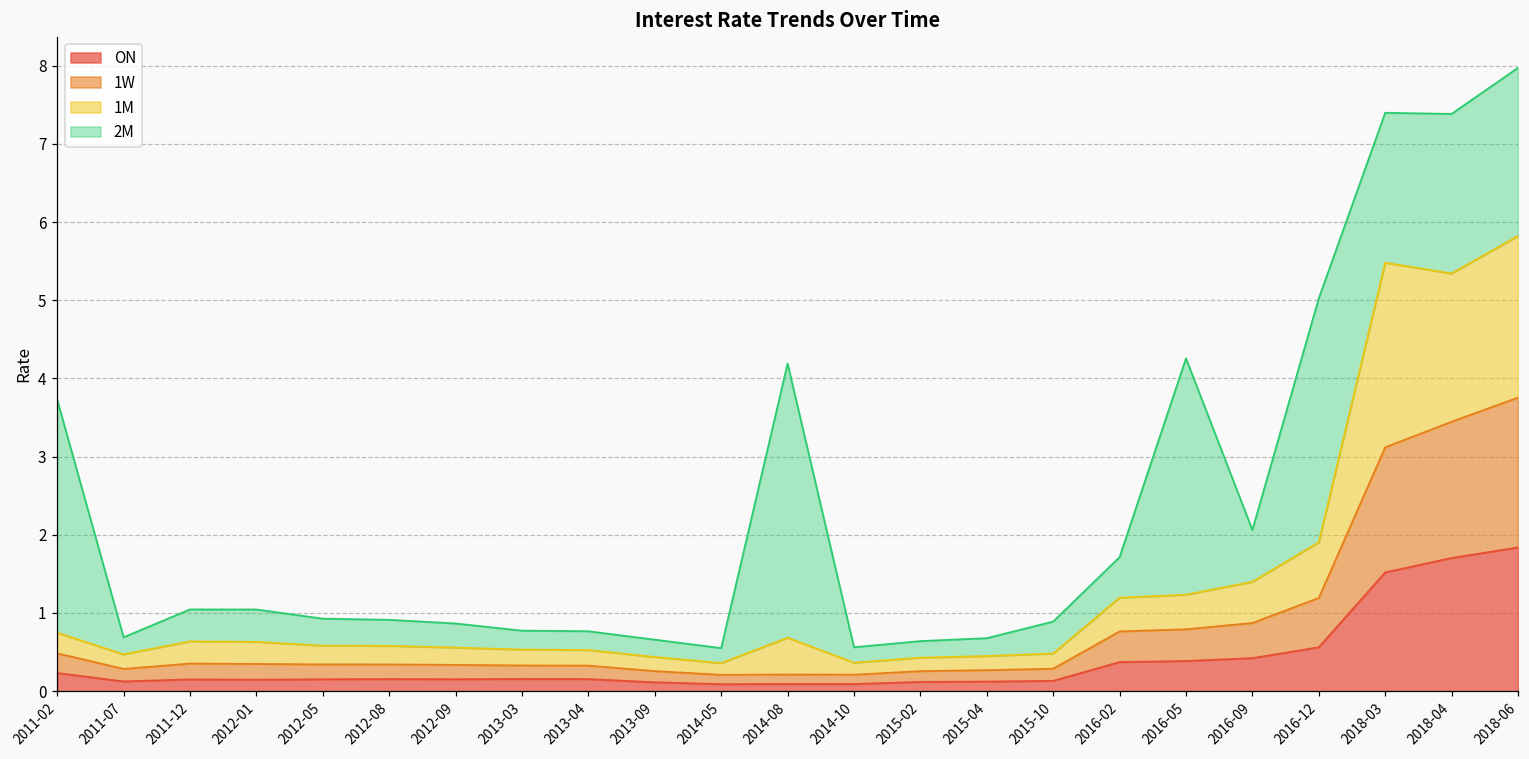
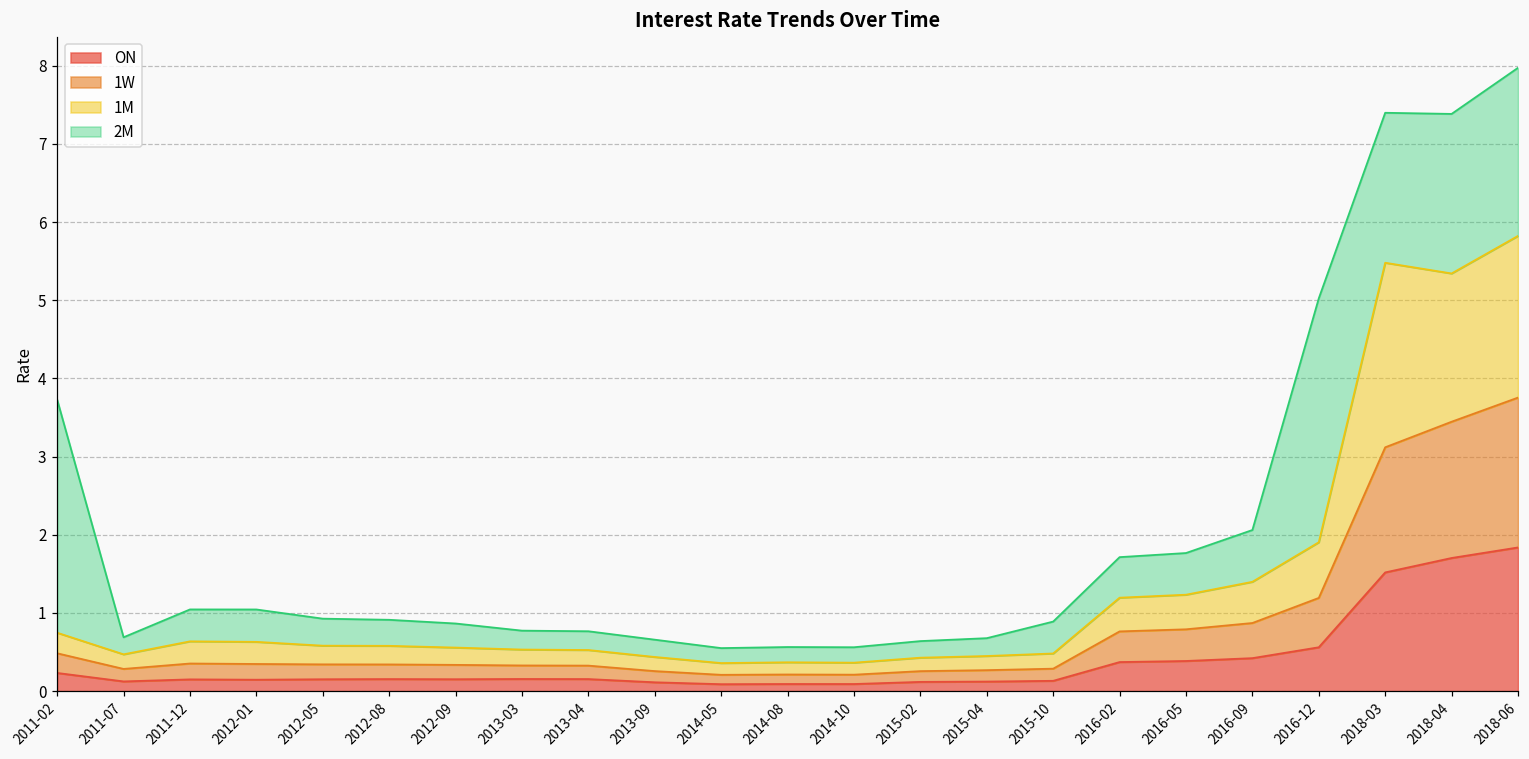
1M, 2014-08: 0.5 -> 0.2
2M, 2014-08: 3.5 -> 0.2
2M, 2016-05: 3.0 -> 0.5
